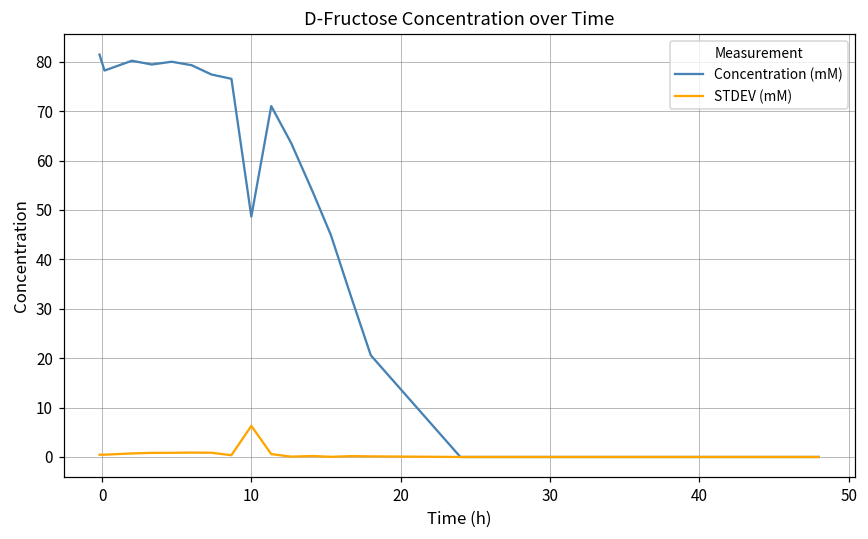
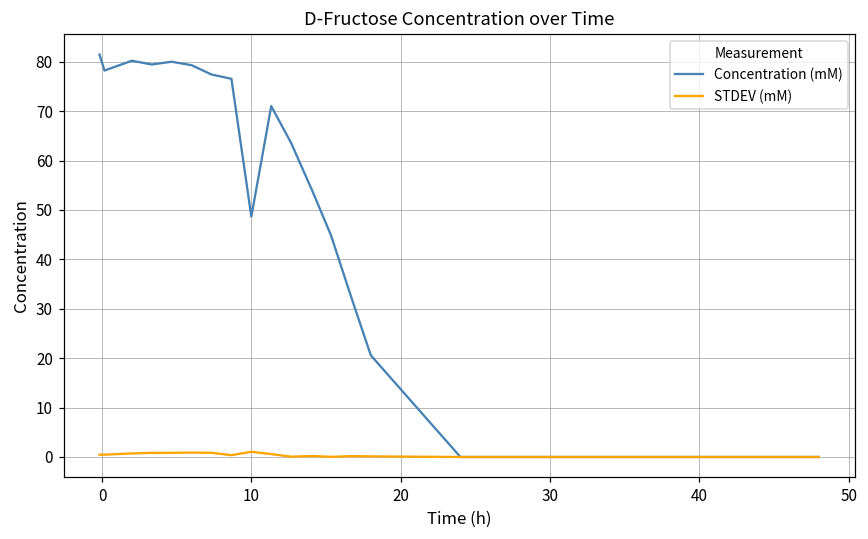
STDEV (mM), 10: 6 -> 1
